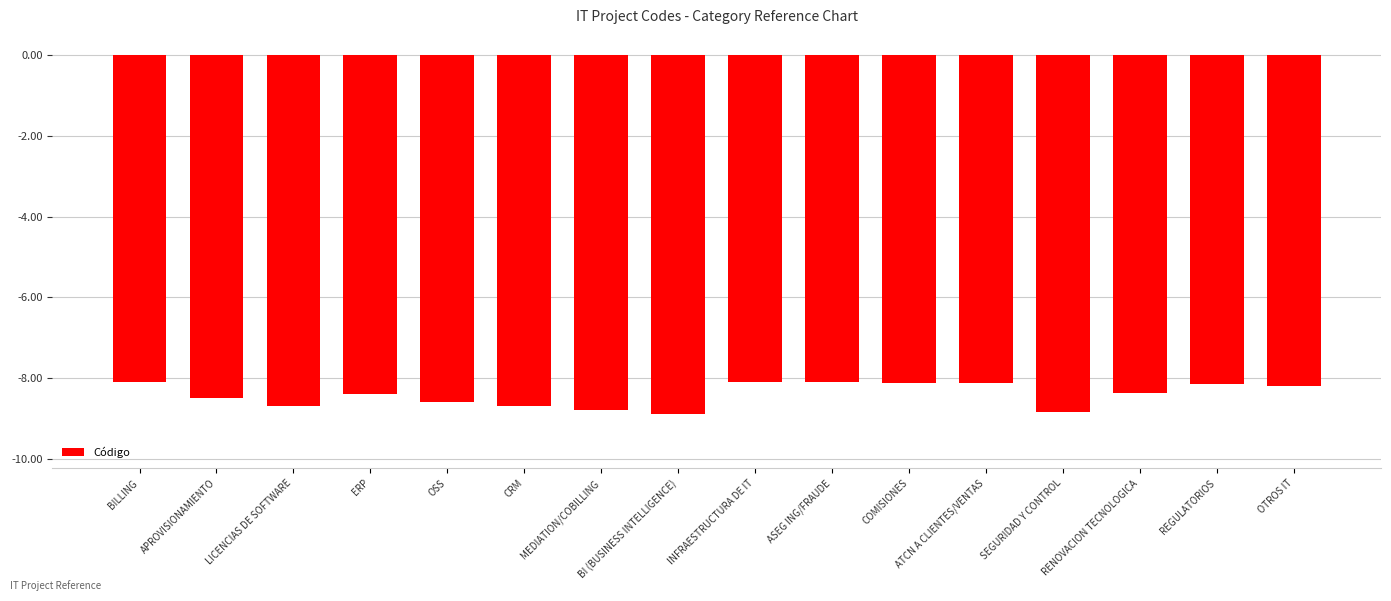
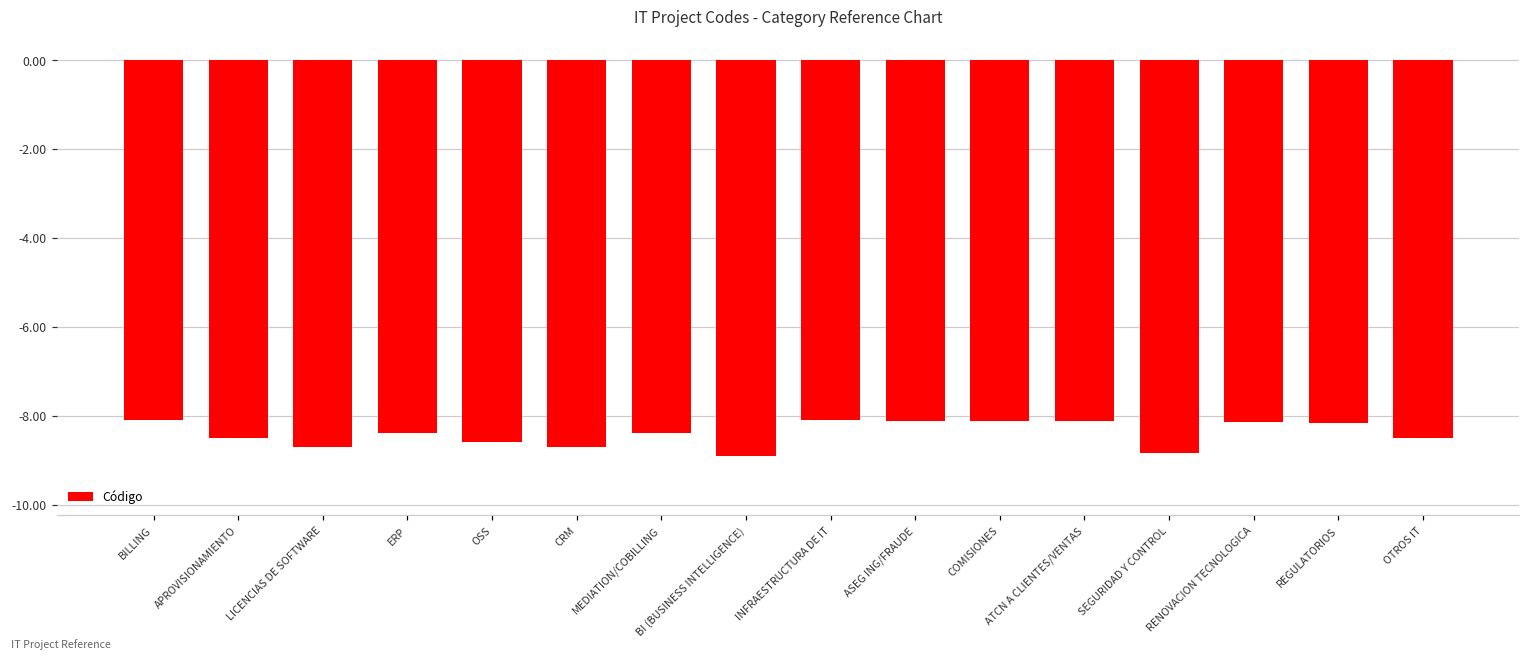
MEDIATION/COBILLING: -8.8 -> -8.4
RENOVACION TECNOLOGICA: -8.4 -> -8.2
OTROS IT: -8.2 -> -8.5
